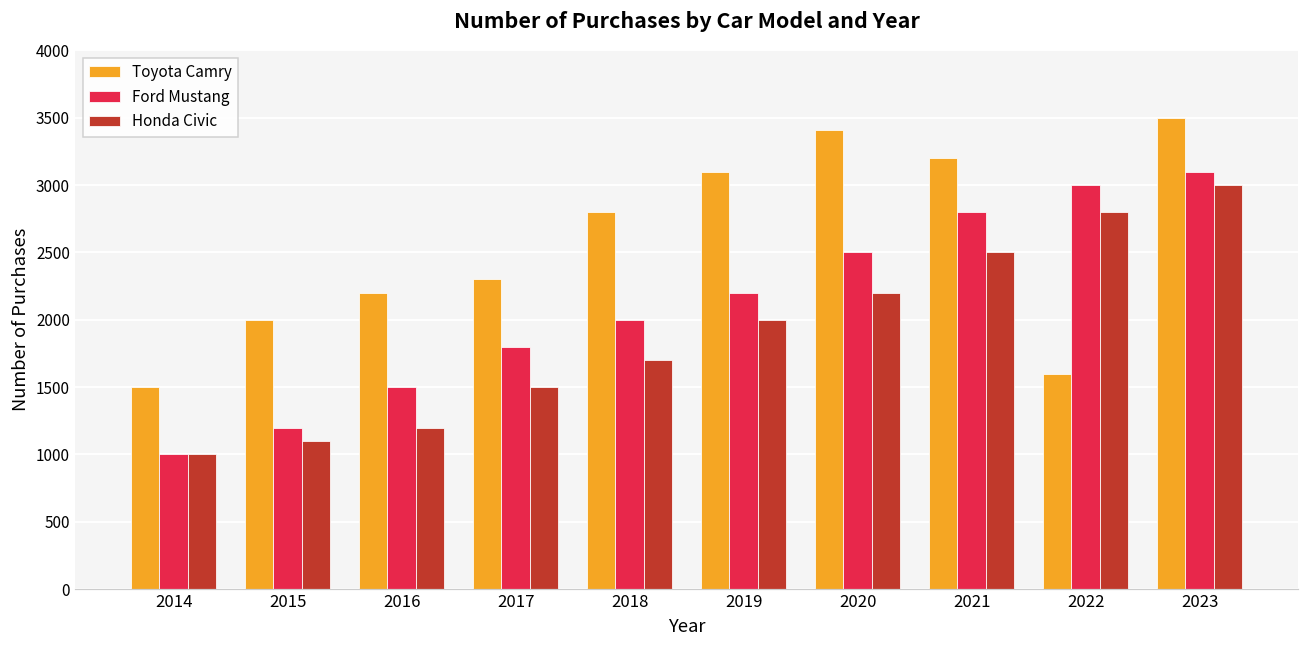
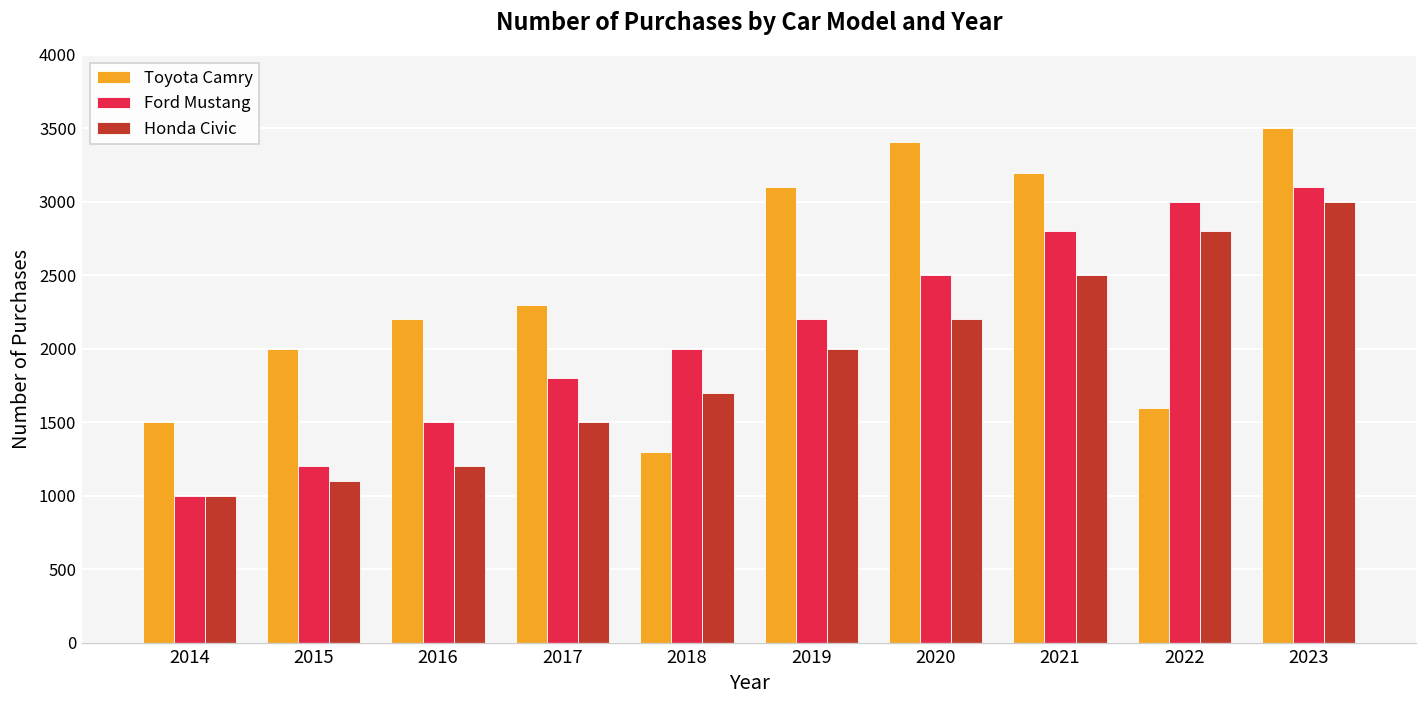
Toyota Camry, 2018: 2800 -> 1300
